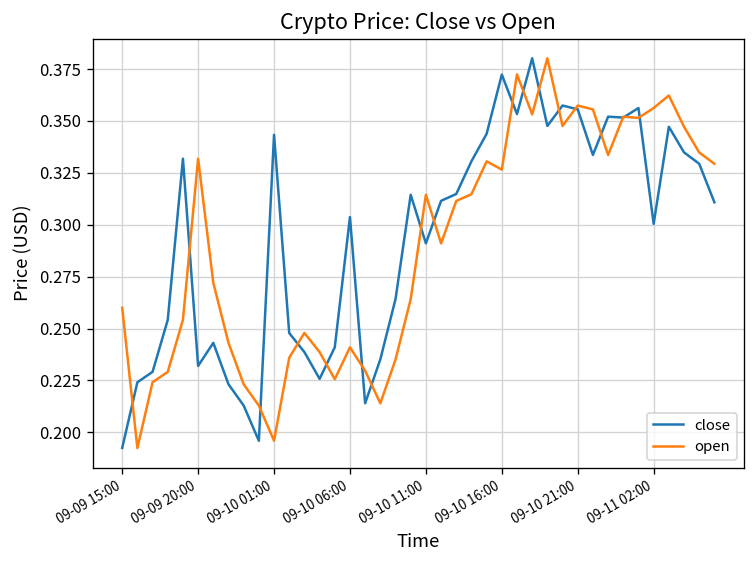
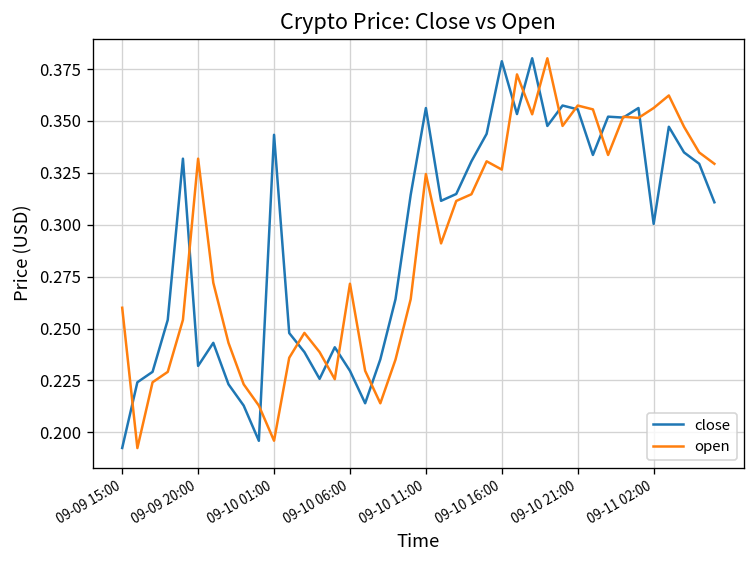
close, 09-10 06:00: 0.304 -> 0.230
open, 09-10 06:00: 0.241 -> 0.272
close, 09-10 11:00: 0.291 -> 0.356
open, 09-10 11:00: 0.314 -> 0.324
close, 09-10 16:00: 0.372 -> 0.379
